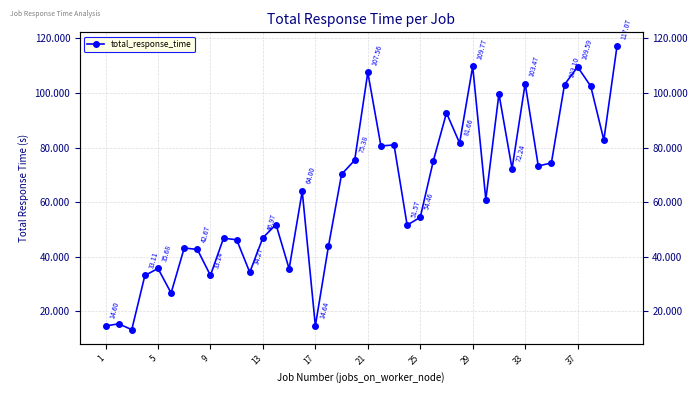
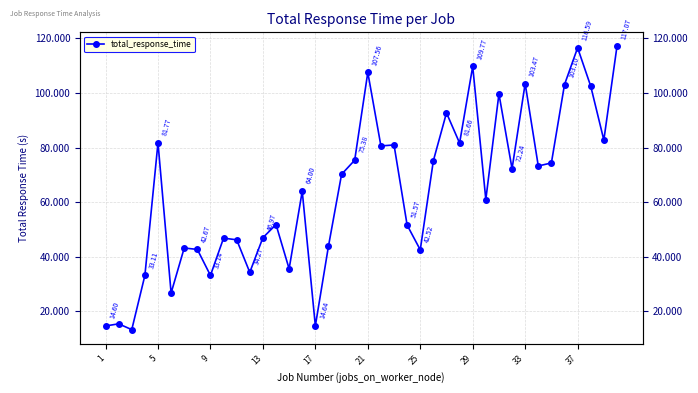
5: 35.68 -> 81.77
25: 54.46 -> 42.52
37: 109.59 -> 116.59
